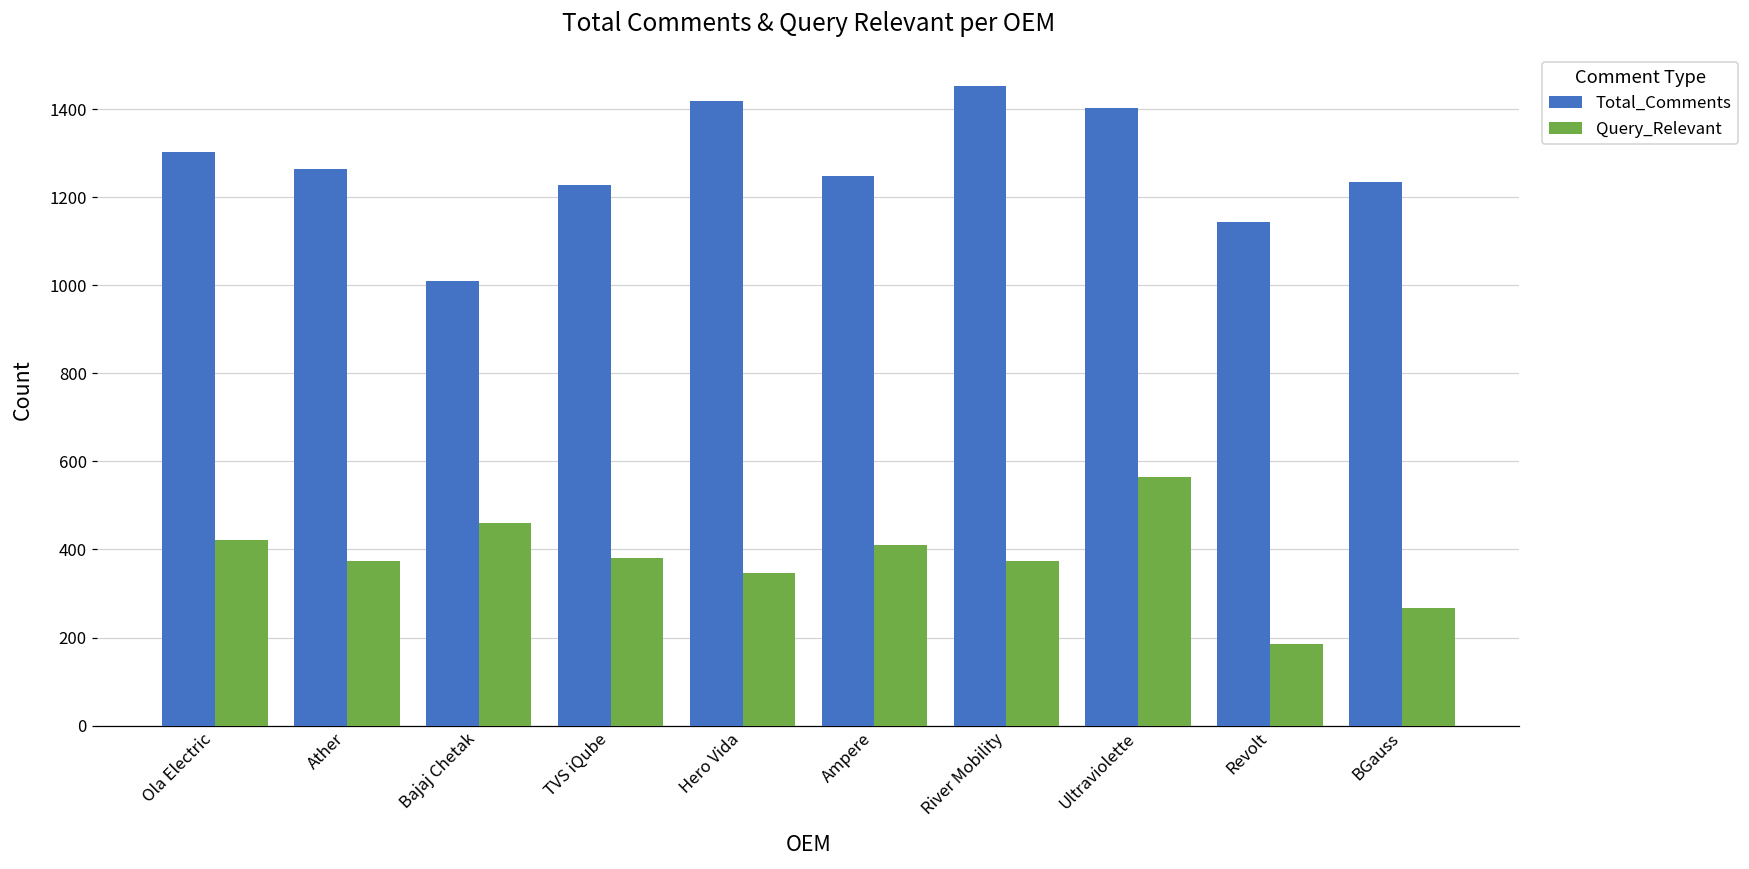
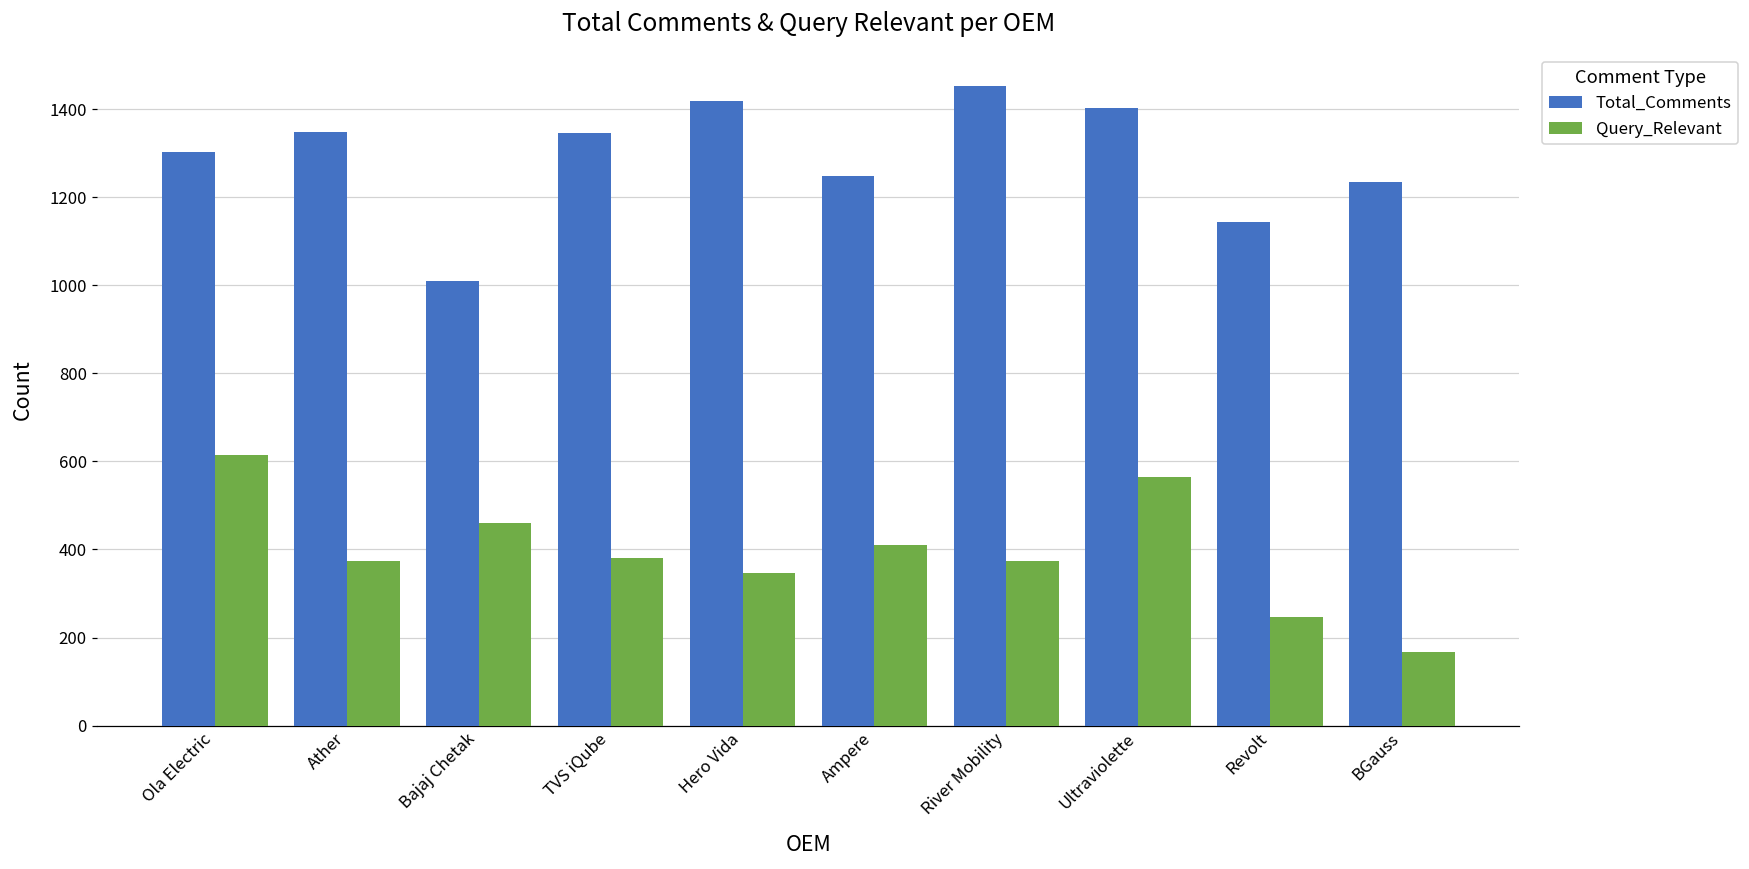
Query_Relevant, Ola Electric: 420 -> 610
Total_Comments, Ather: 1260 -> 1350
Total_Comments, TVS iQube: 1230 -> 1350
Query_Relevant, Revolt: 190 -> 250
Query_Relevant, BGauss: 270 -> 170
